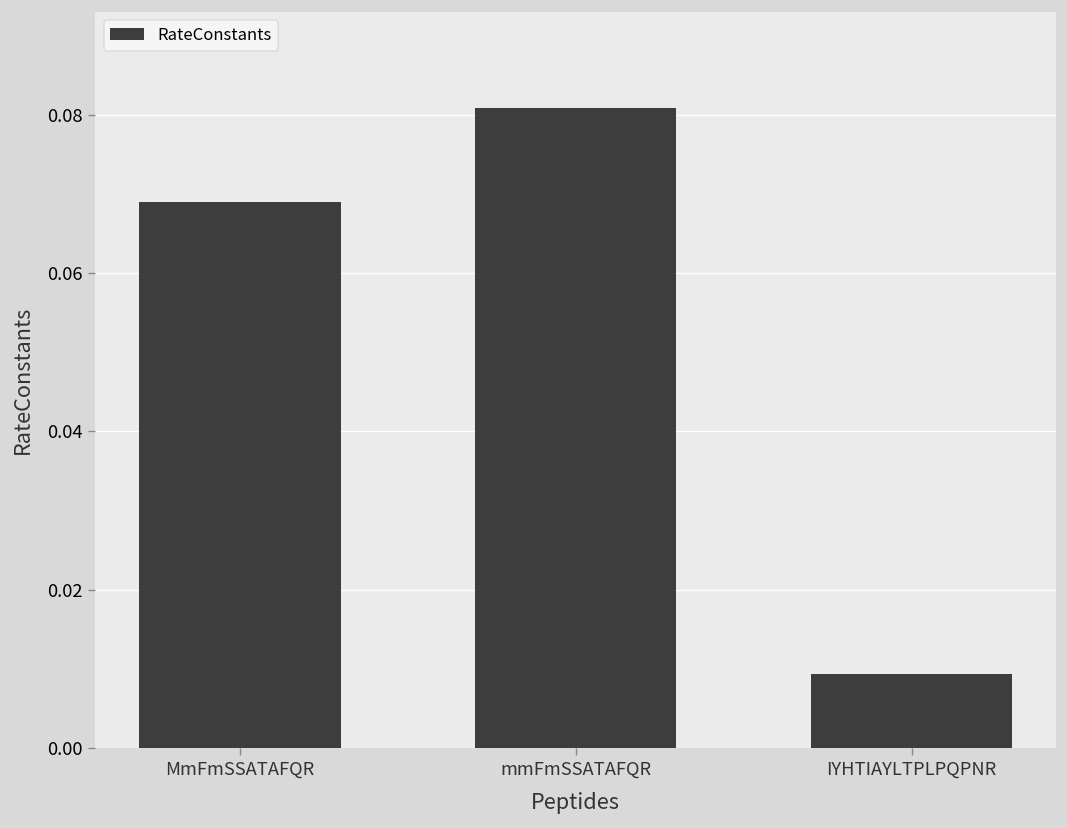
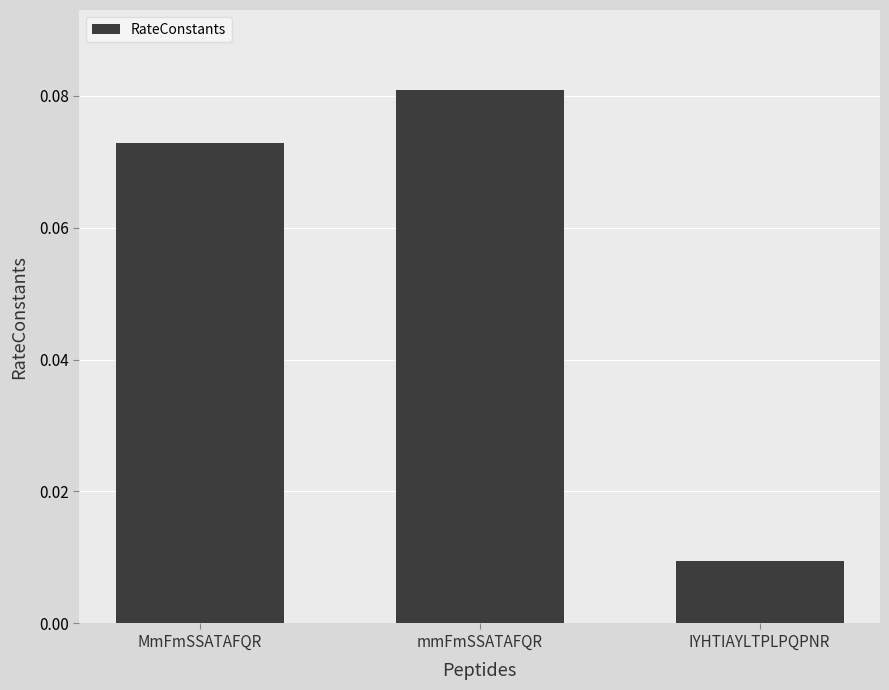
MmFmSSATAFQR: 0.069 -> 0.073
